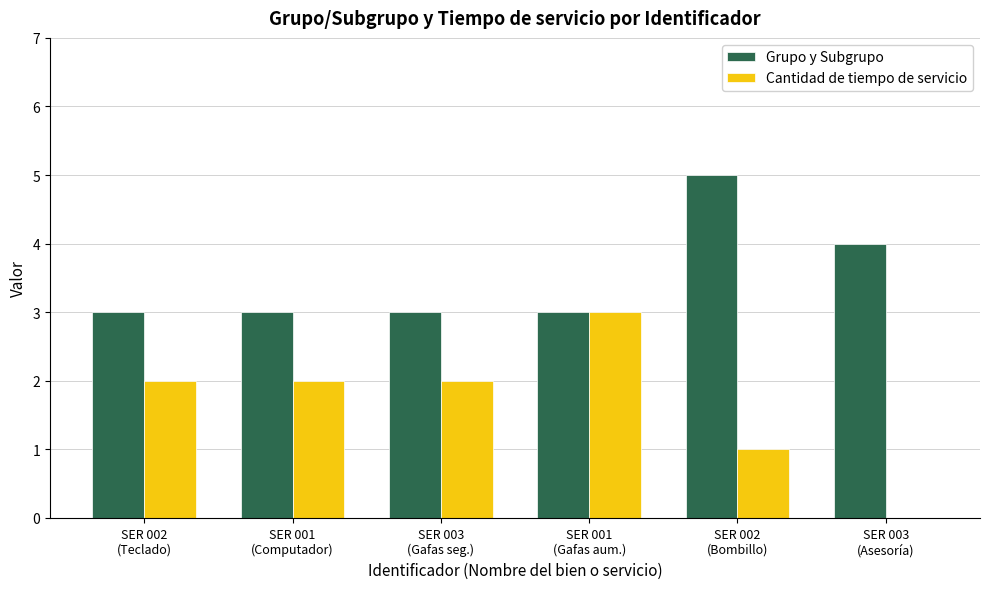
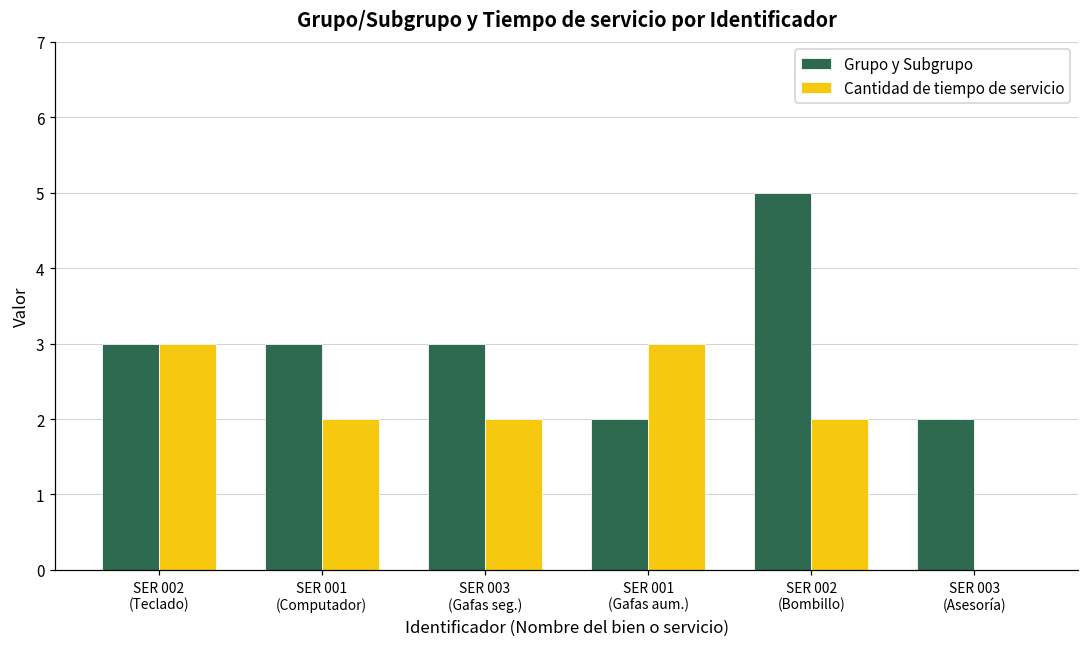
Cantidad de tiempo de servicio, SER 002 (Teclado): 2 -> 3
Grupo y Subgrupo, SER 001 (Gafas aum.): 3 -> 2
Cantidad de tiempo de servicio, SER 002 (Bombillo): 1 -> 2
Grupo y Subgrupo, SER 003 (Asesoría): 4 -> 2
